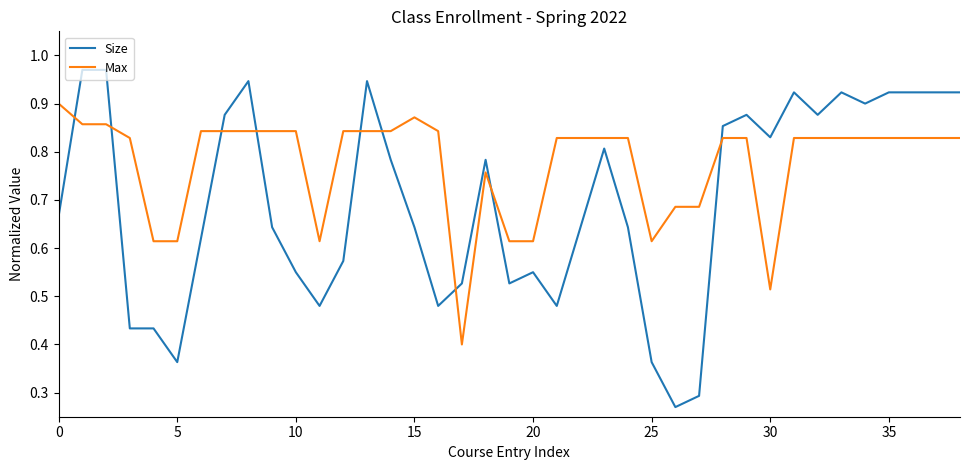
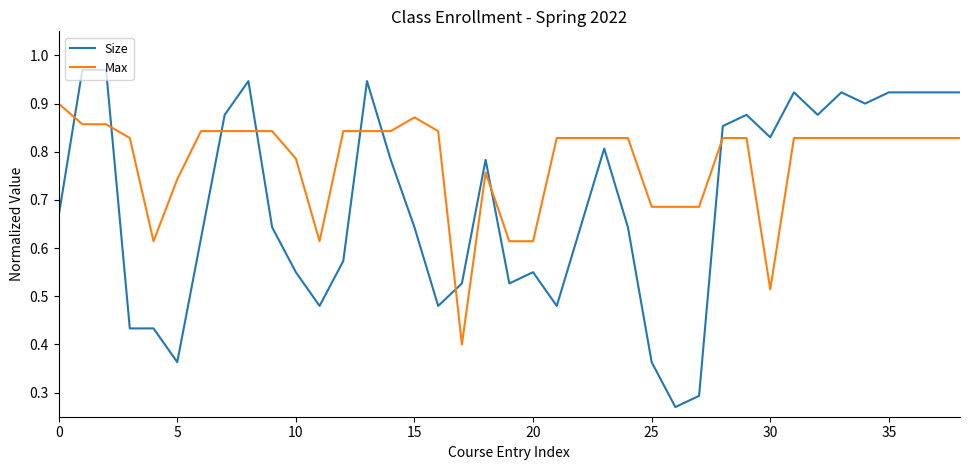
Max, 5: 0.61 -> 0.74
Max, 10: 0.84 -> 0.79
Max, 25: 0.61 -> 0.69
